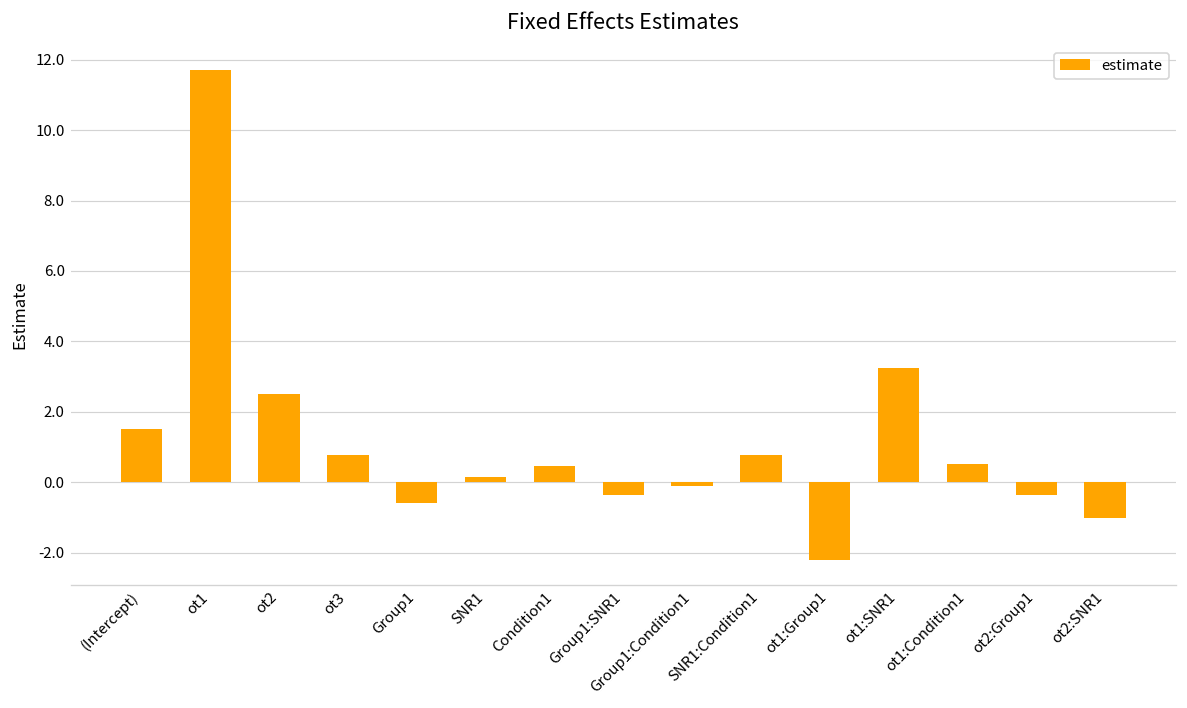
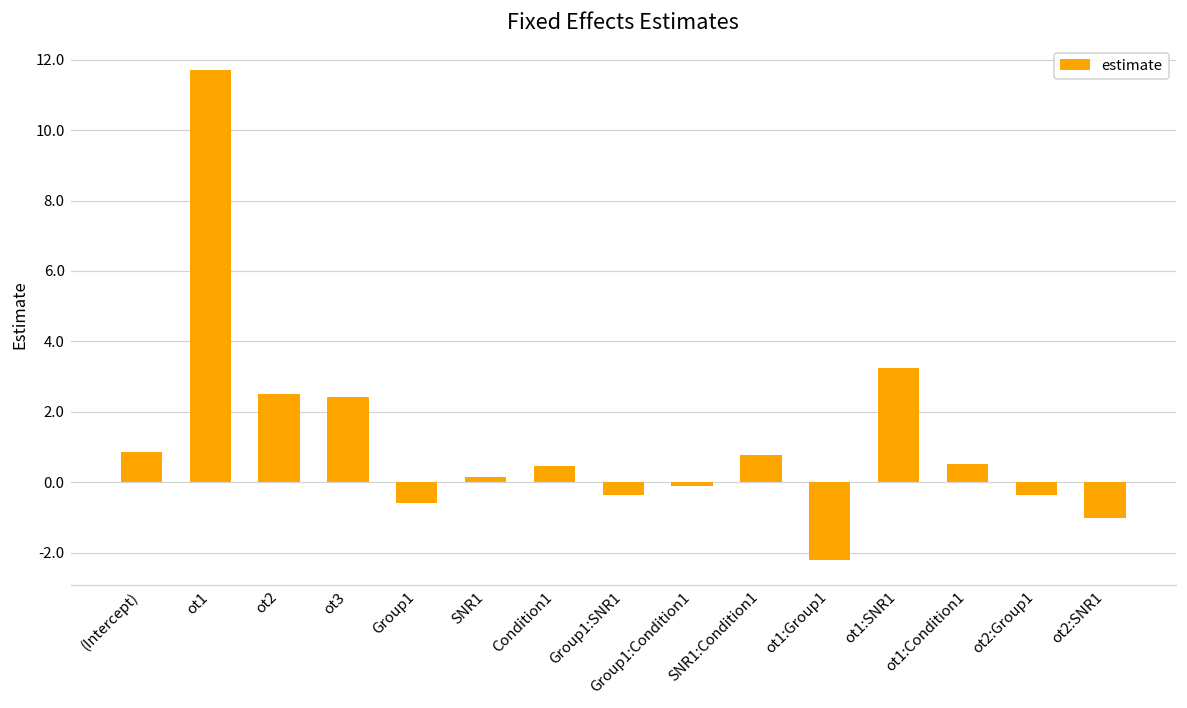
(Intercept): 1.5 -> 0.8
ot3: 0.8 -> 2.4
